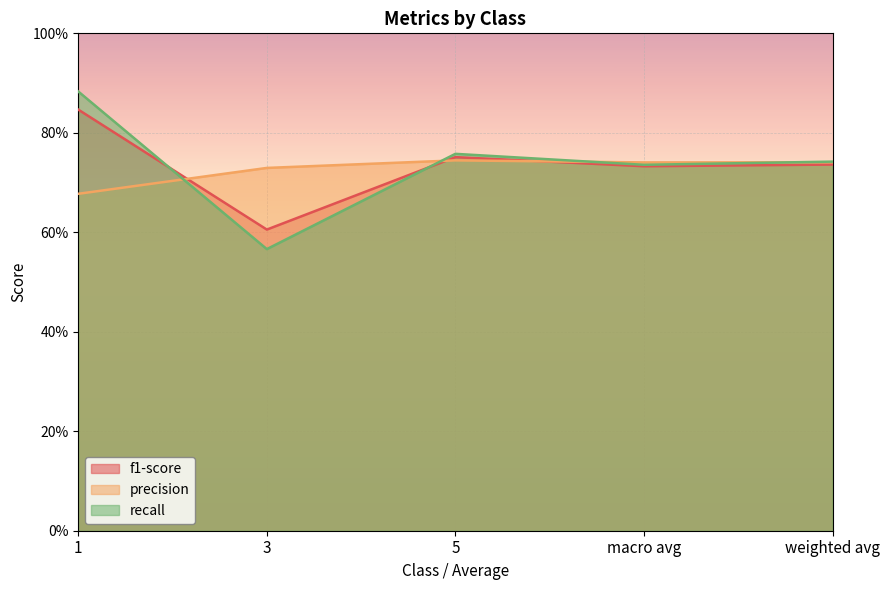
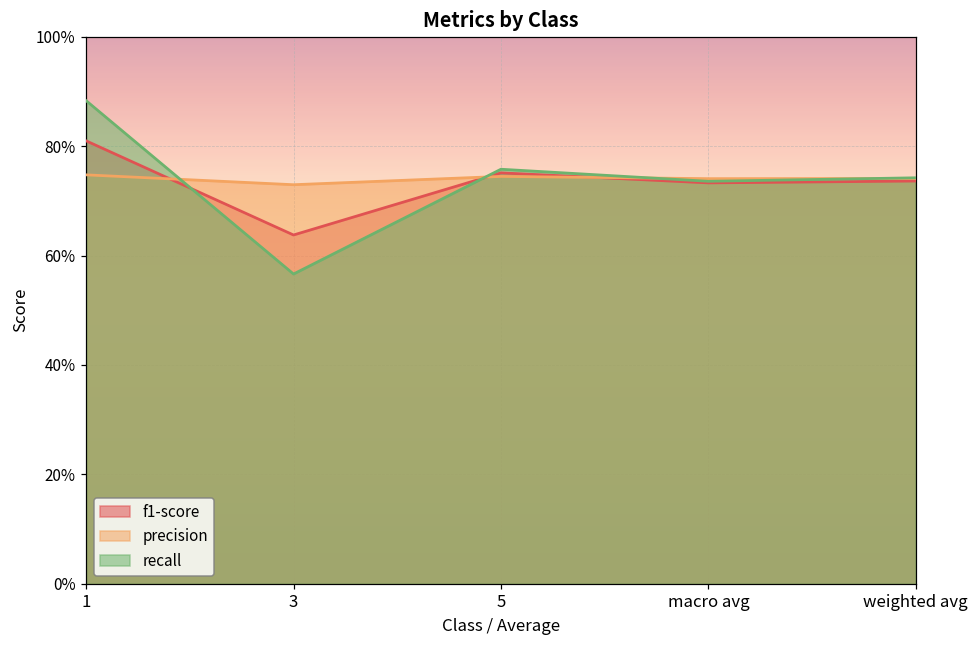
f1-score, 1: 85% -> 81%
precision, 1: 68% -> 75%
f1-score, 3: 61% -> 64%
